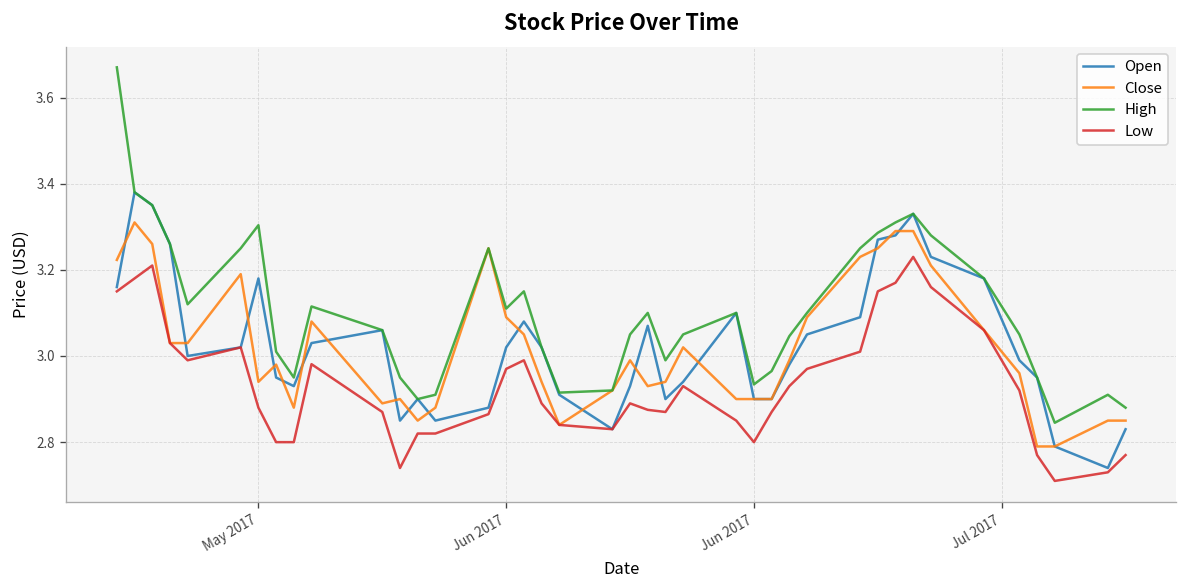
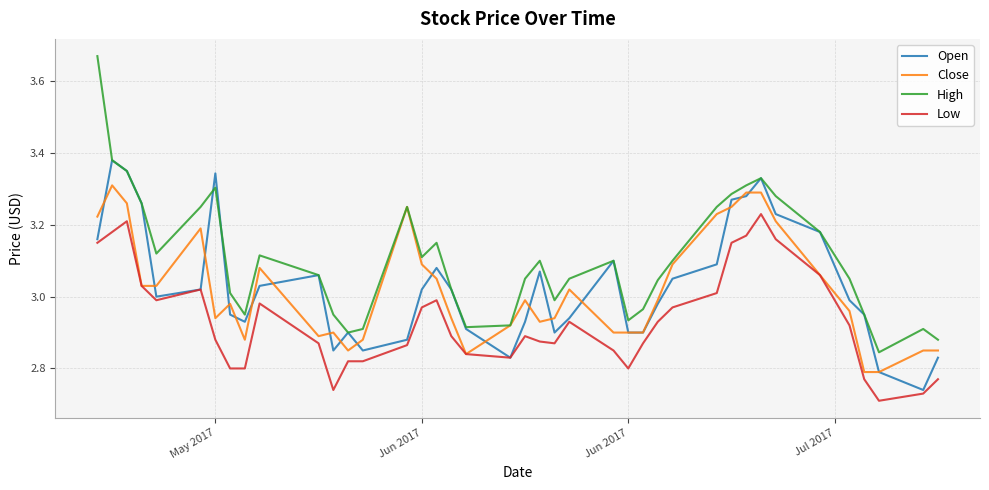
Open, May 2017: 3.18 -> 3.34
